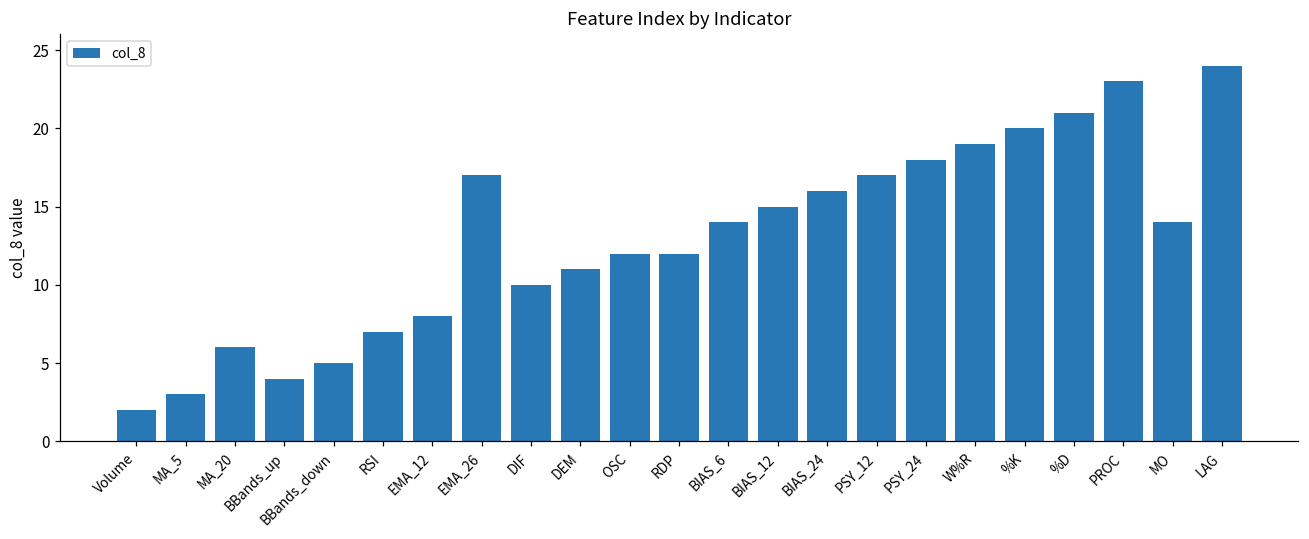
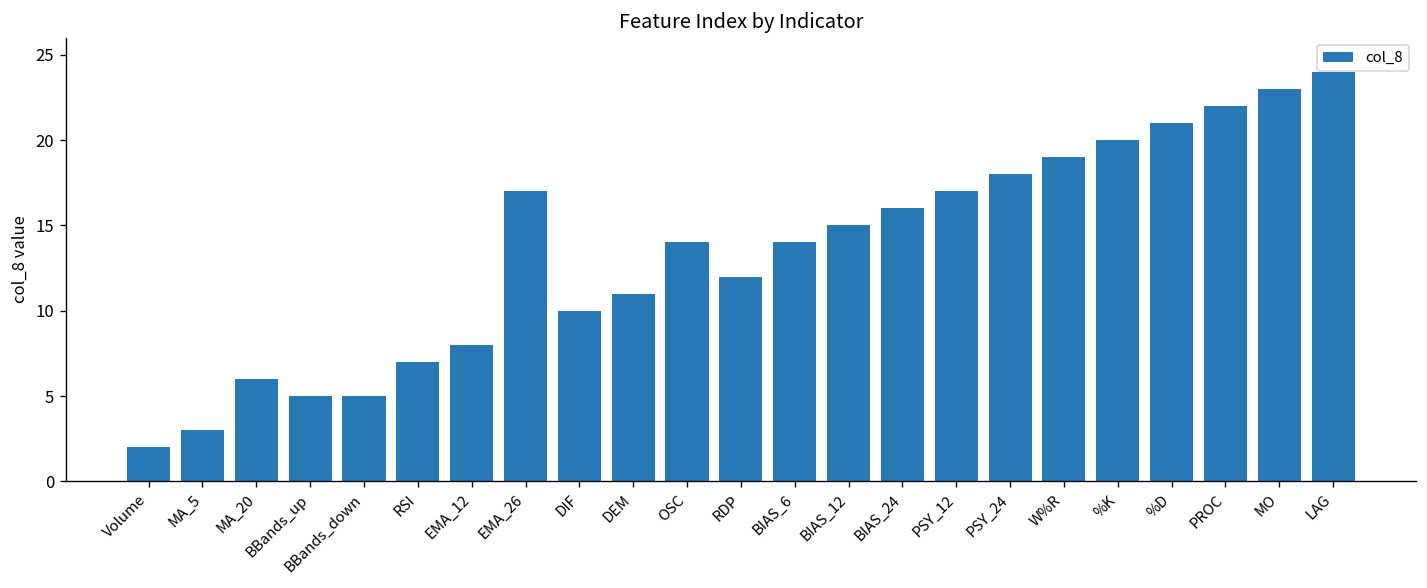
BBands_up: 4 -> 5
OSC: 12 -> 14
PROC: 23 -> 22
MO: 14 -> 23
